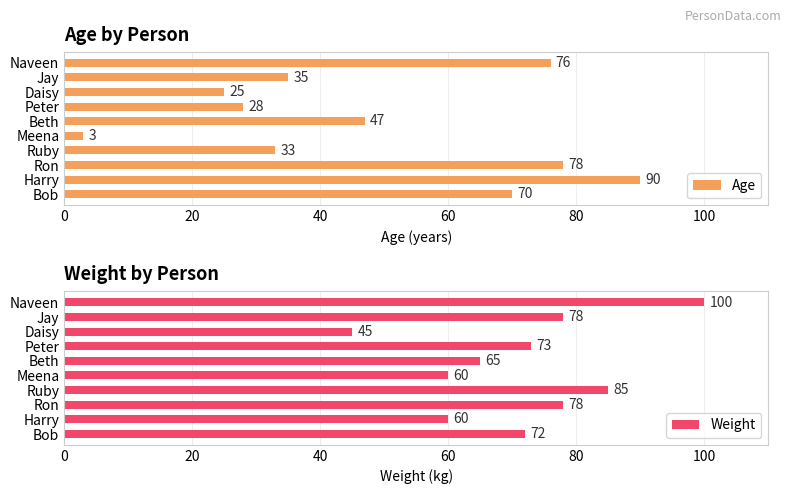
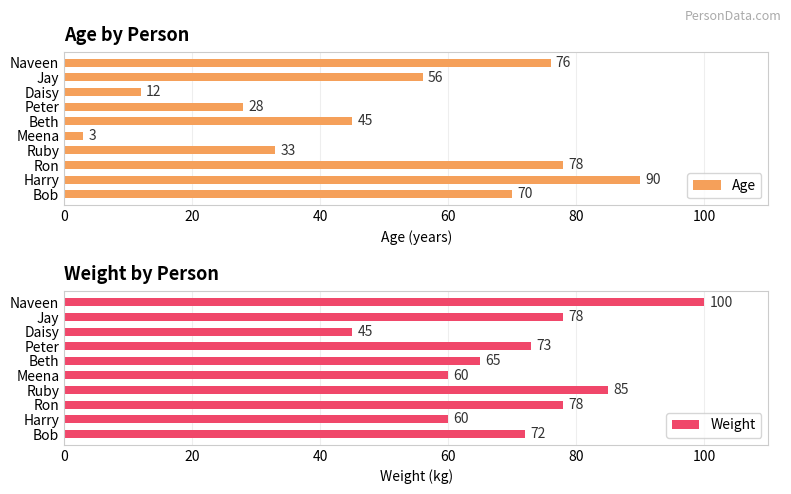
Age by Person, Jay: 35 -> 56
Age by Person, Daisy: 25 -> 12
Age by Person, Beth: 47 -> 45
